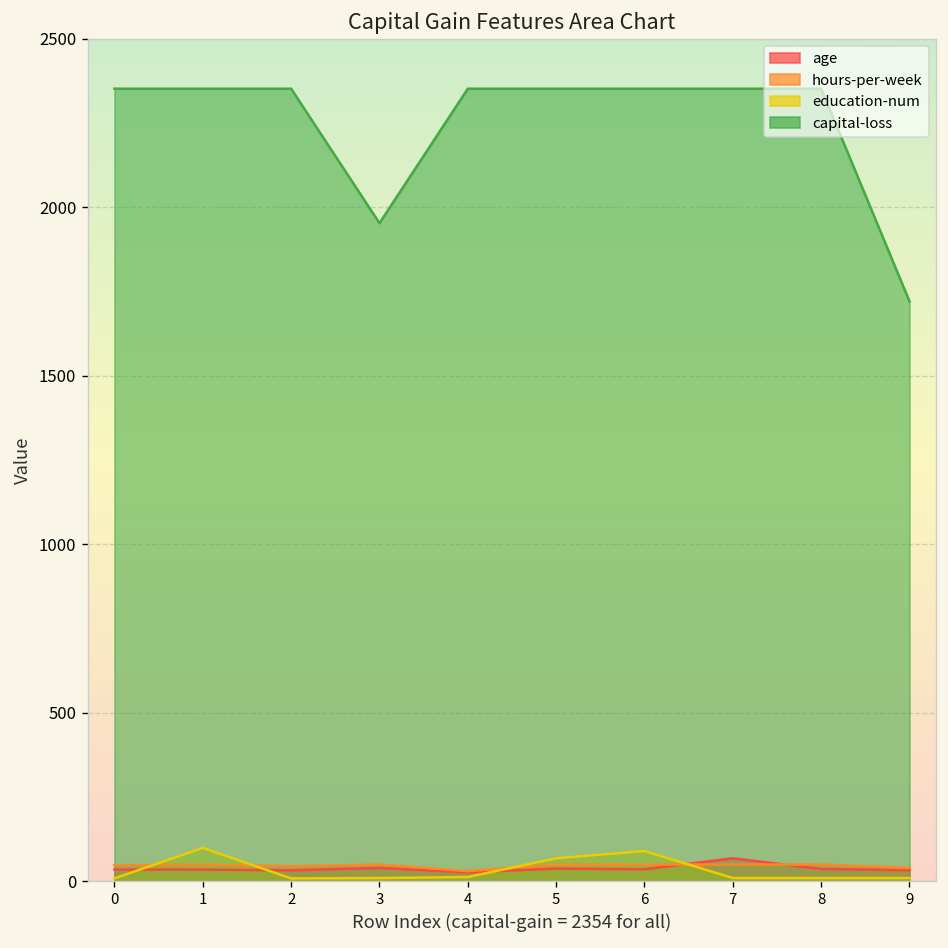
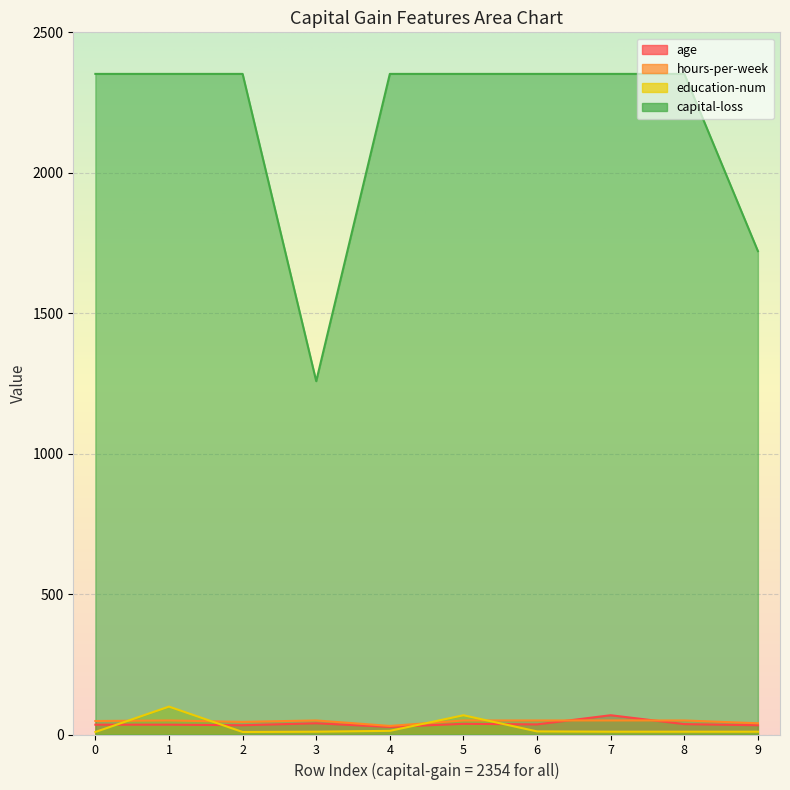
capital-loss, 3: 1950 -> 1260
education-num, 6: 90 -> 10
